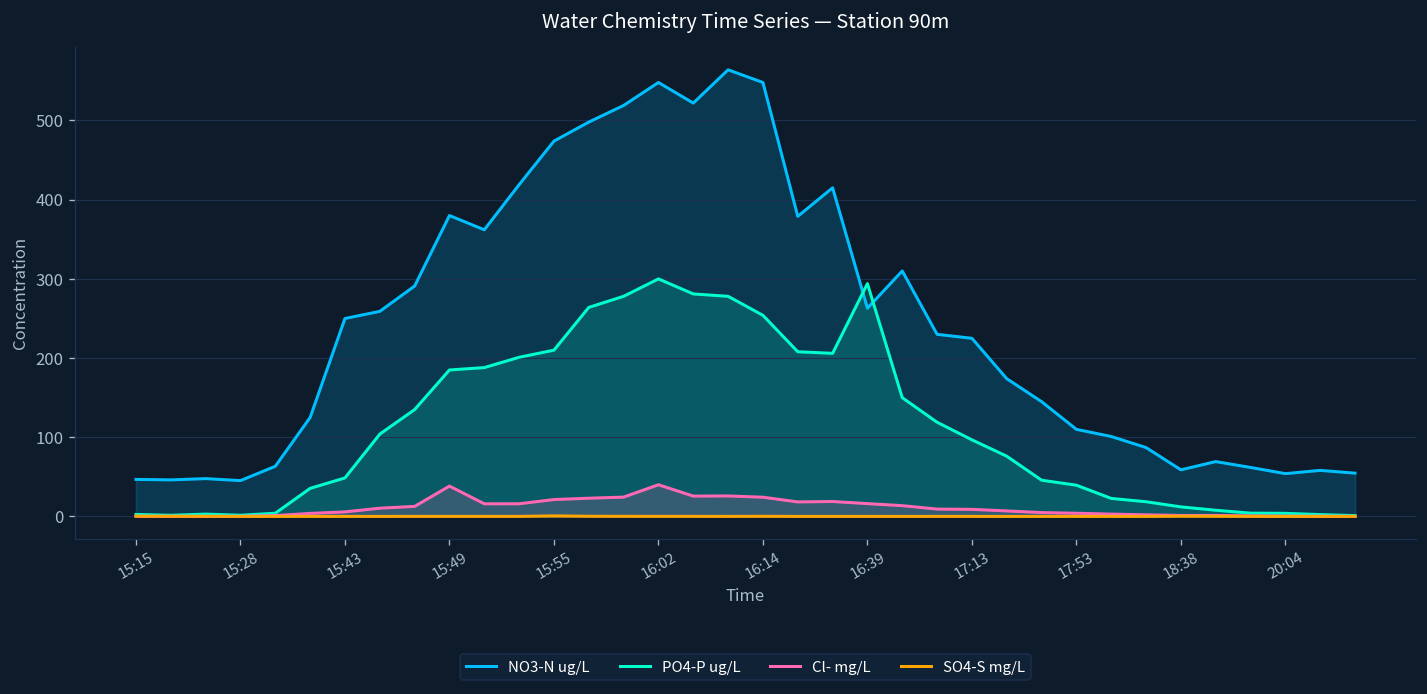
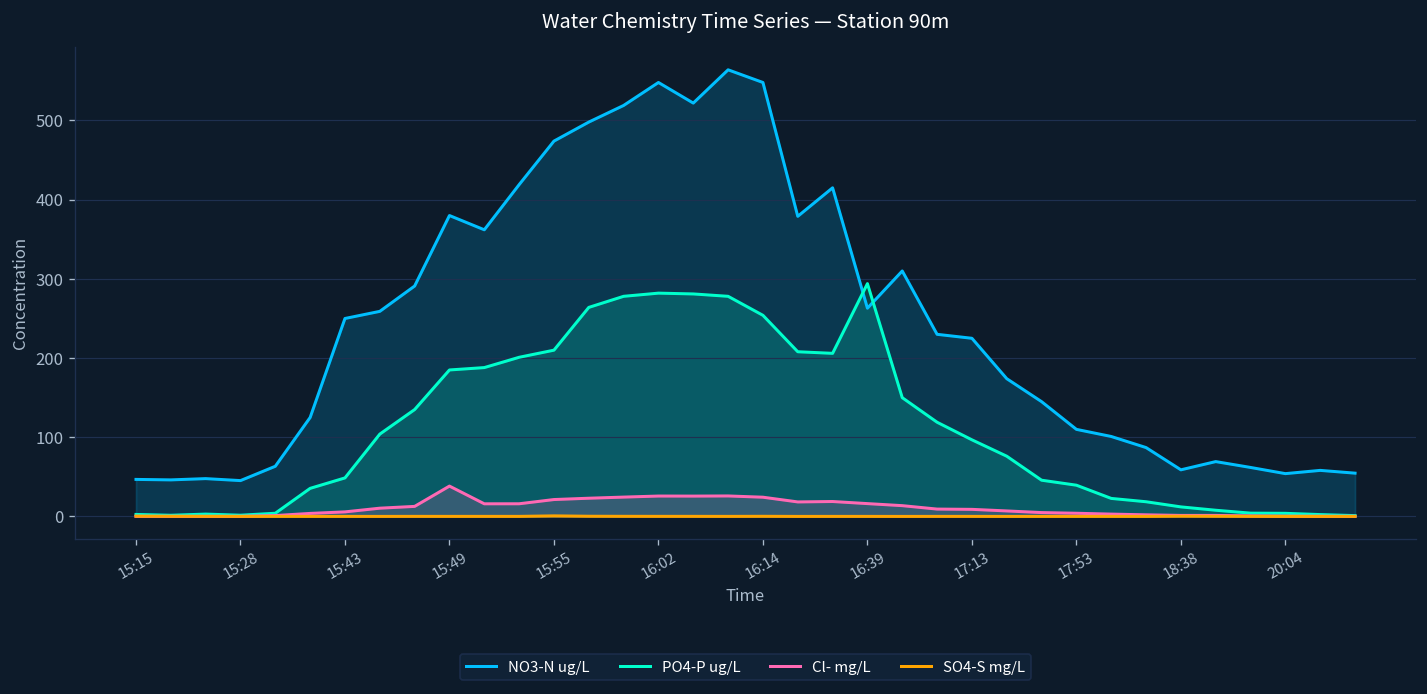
PO4-P ug/L, 16:02: 300 -> 280
Cl- mg/L, 16:02: 40 -> 30
